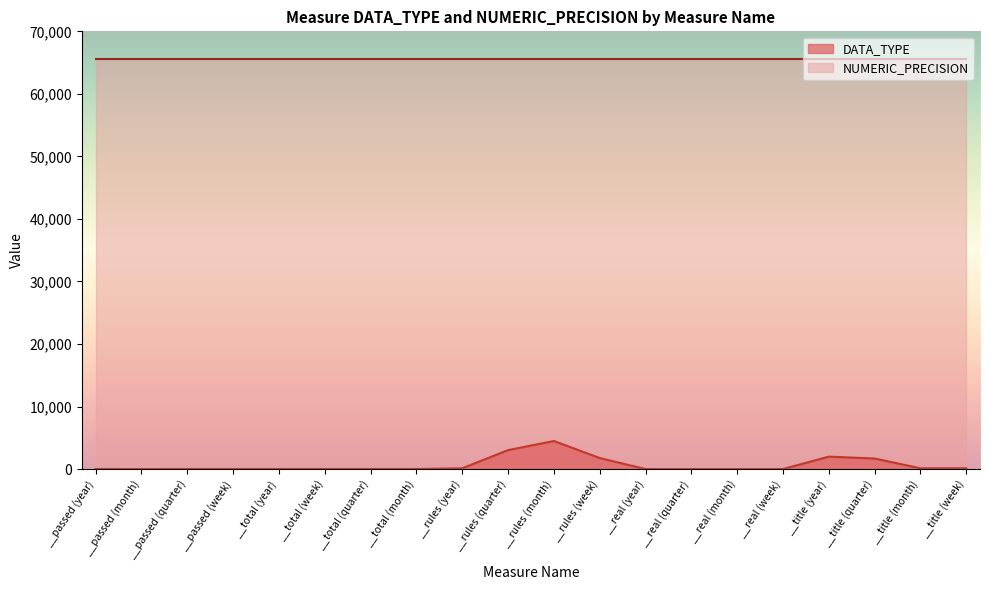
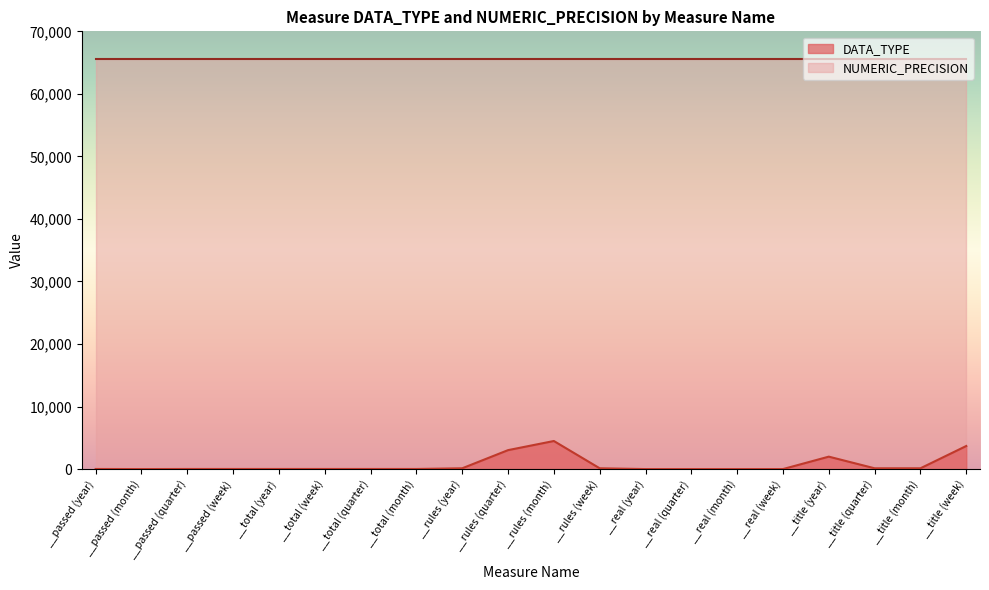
DATA_TYPE, __rules (week): 2,000 -> 0
DATA_TYPE, __title (quarter): 2,000 -> 0
DATA_TYPE, __title (week): 0 -> 4,000
